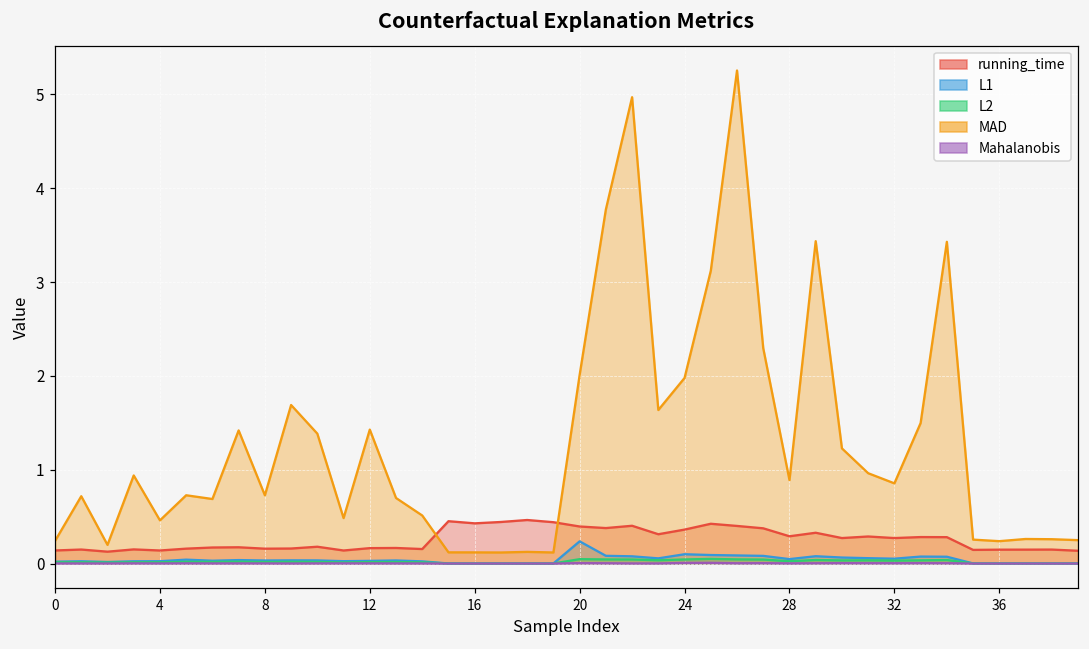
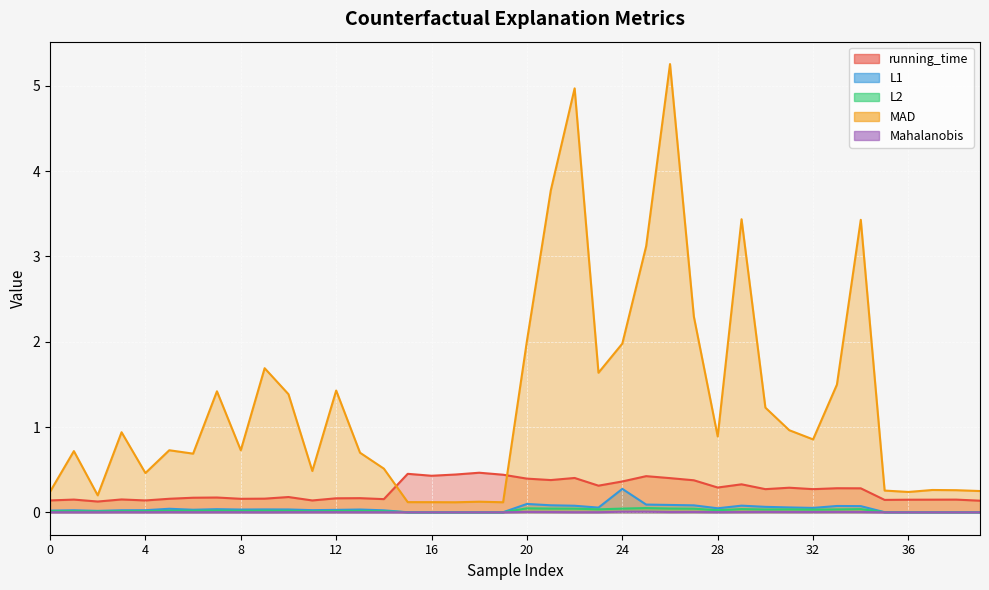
L1, 20: 0.2 -> 0.1
L1, 24: 0.1 -> 0.3
